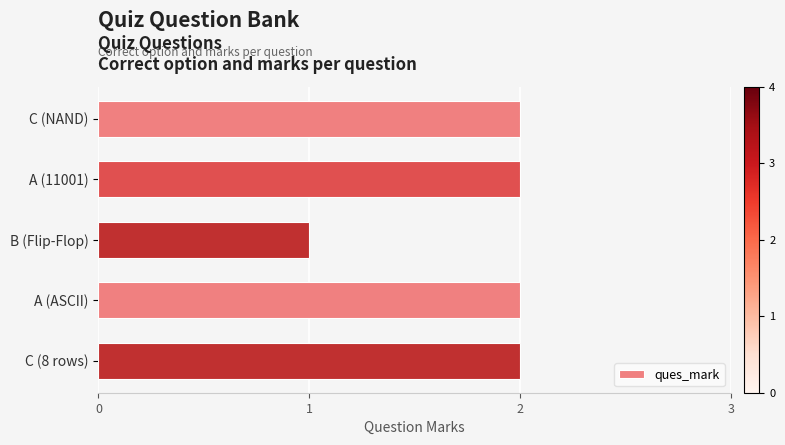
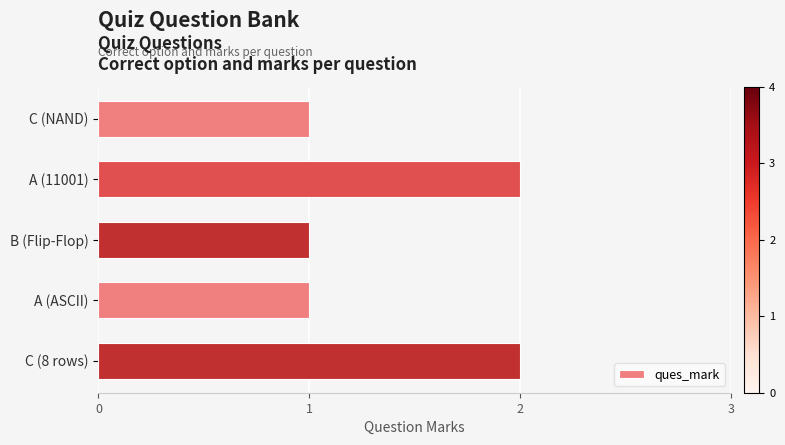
C (NAND): 2 -> 1
A (ASCII): 2 -> 1
